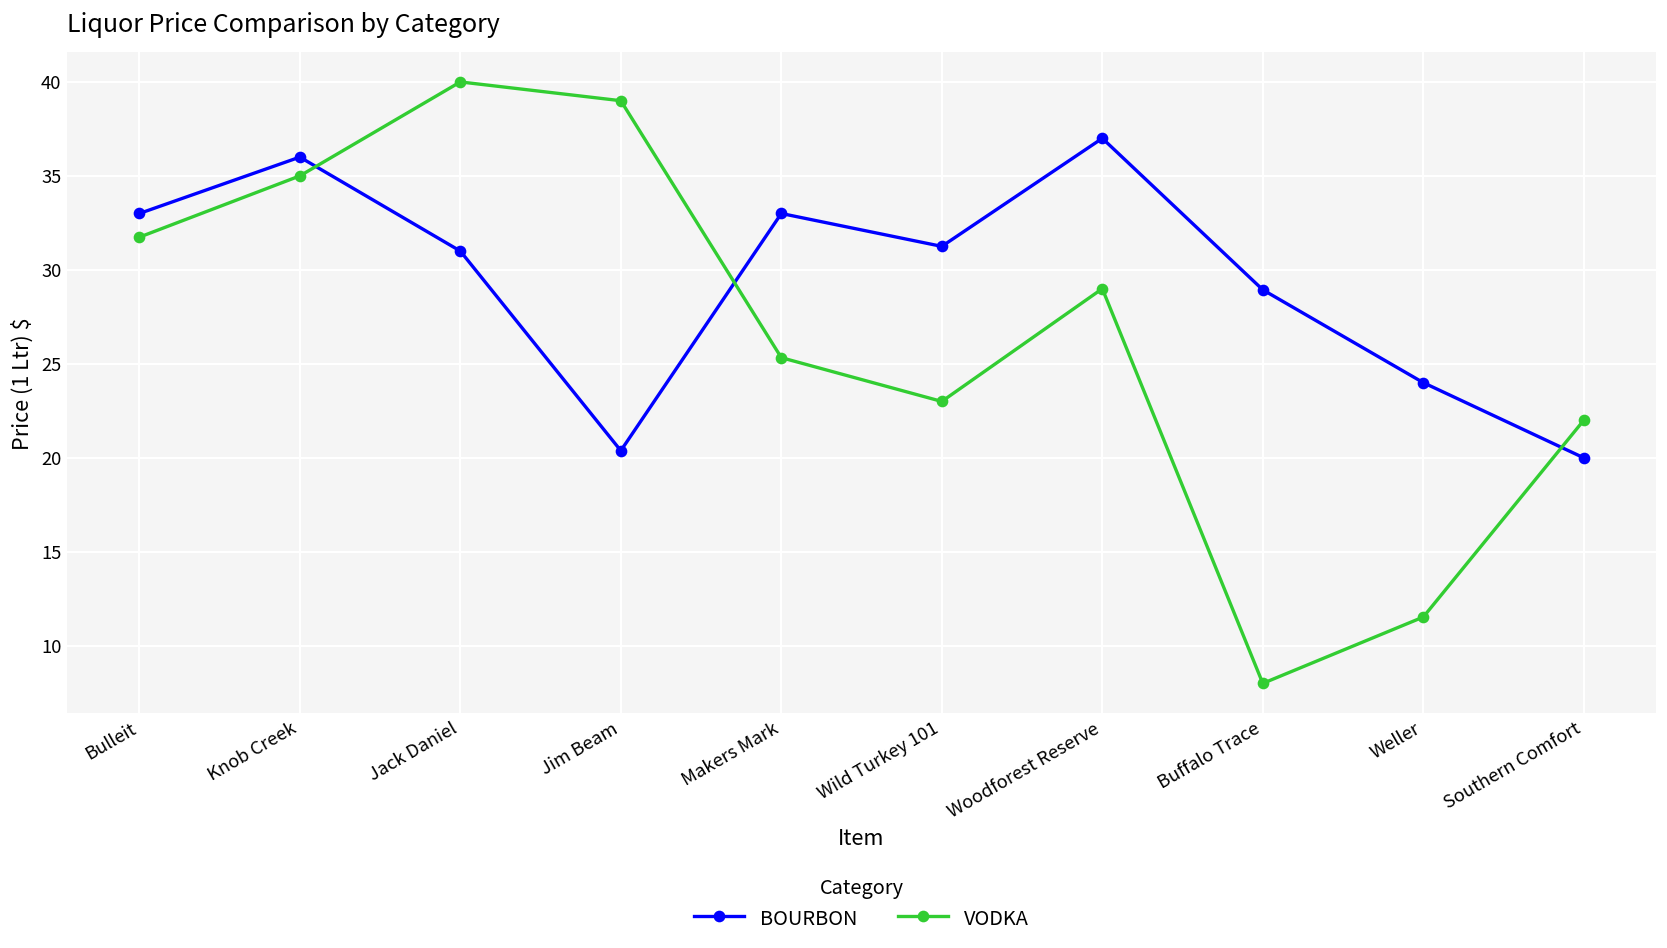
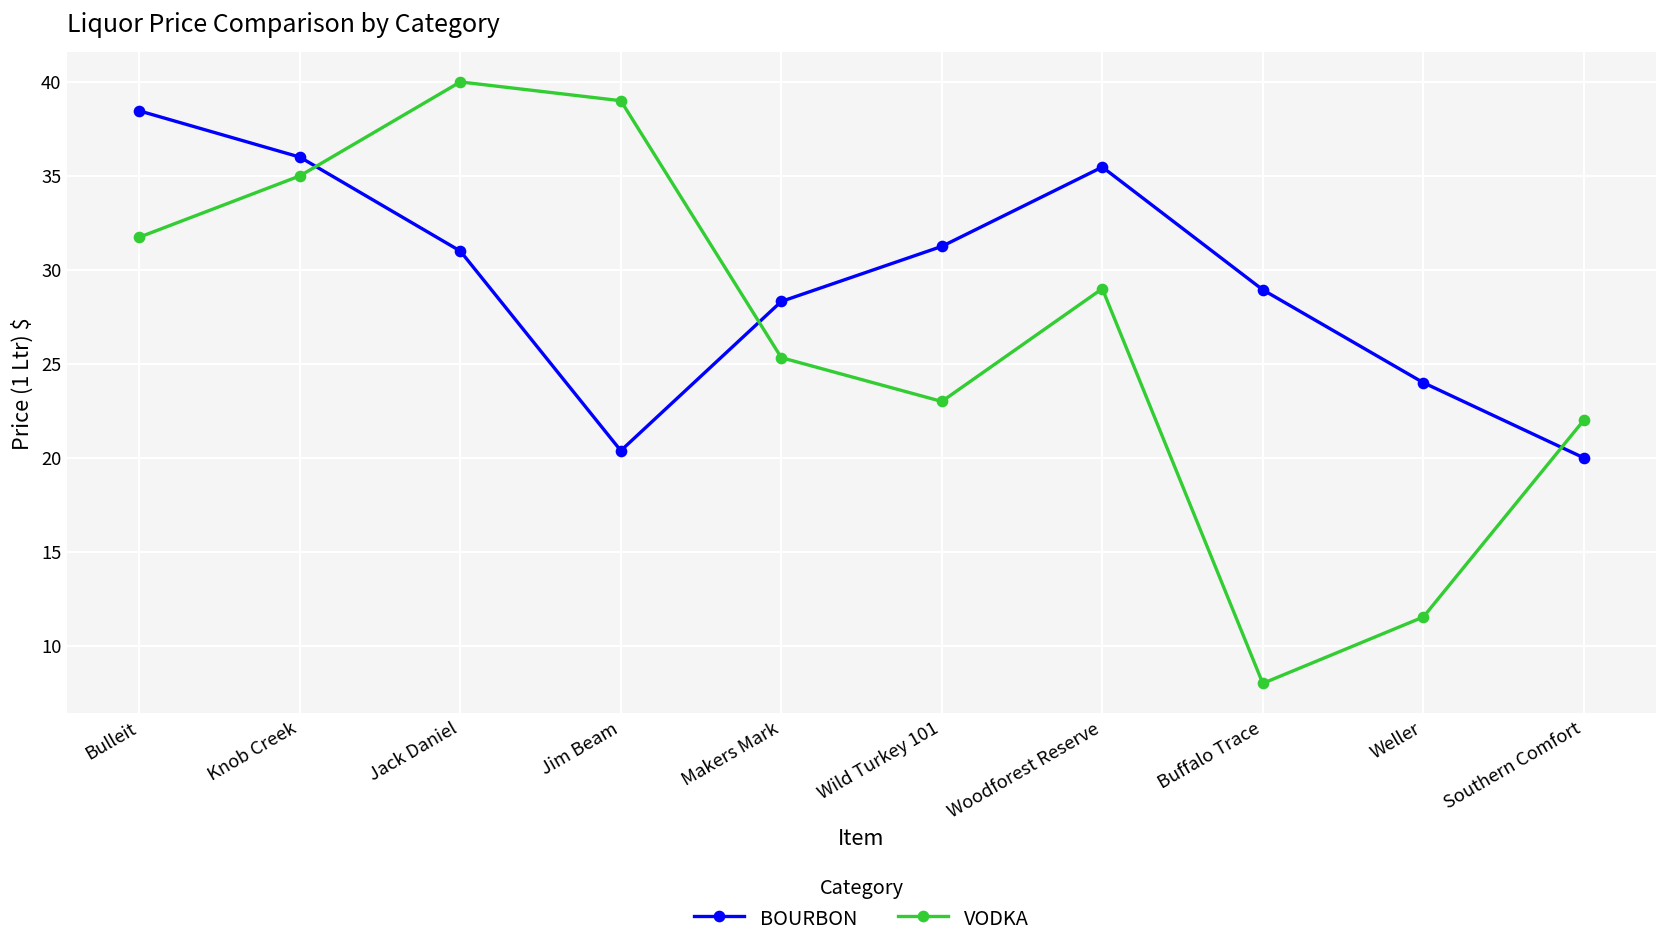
BOURBON, Bulleit: 33.0 -> 38.5
BOURBON, Makers Mark: 33.0 -> 28.3
BOURBON, Woodforest Reserve: 37.0 -> 35.5
